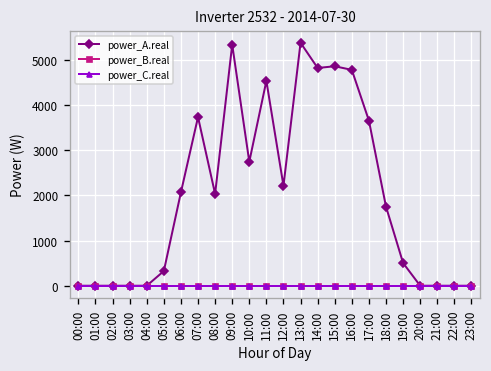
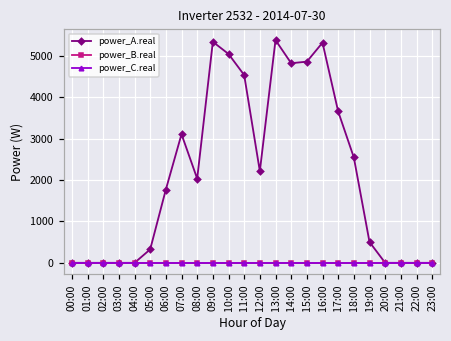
power_A.real, 06:00: 2100 -> 1800
power_A.real, 07:00: 3700 -> 3100
power_A.real, 10:00: 2700 -> 5000
power_A.real, 16:00: 4800 -> 5300
power_A.real, 18:00: 1800 -> 2500
